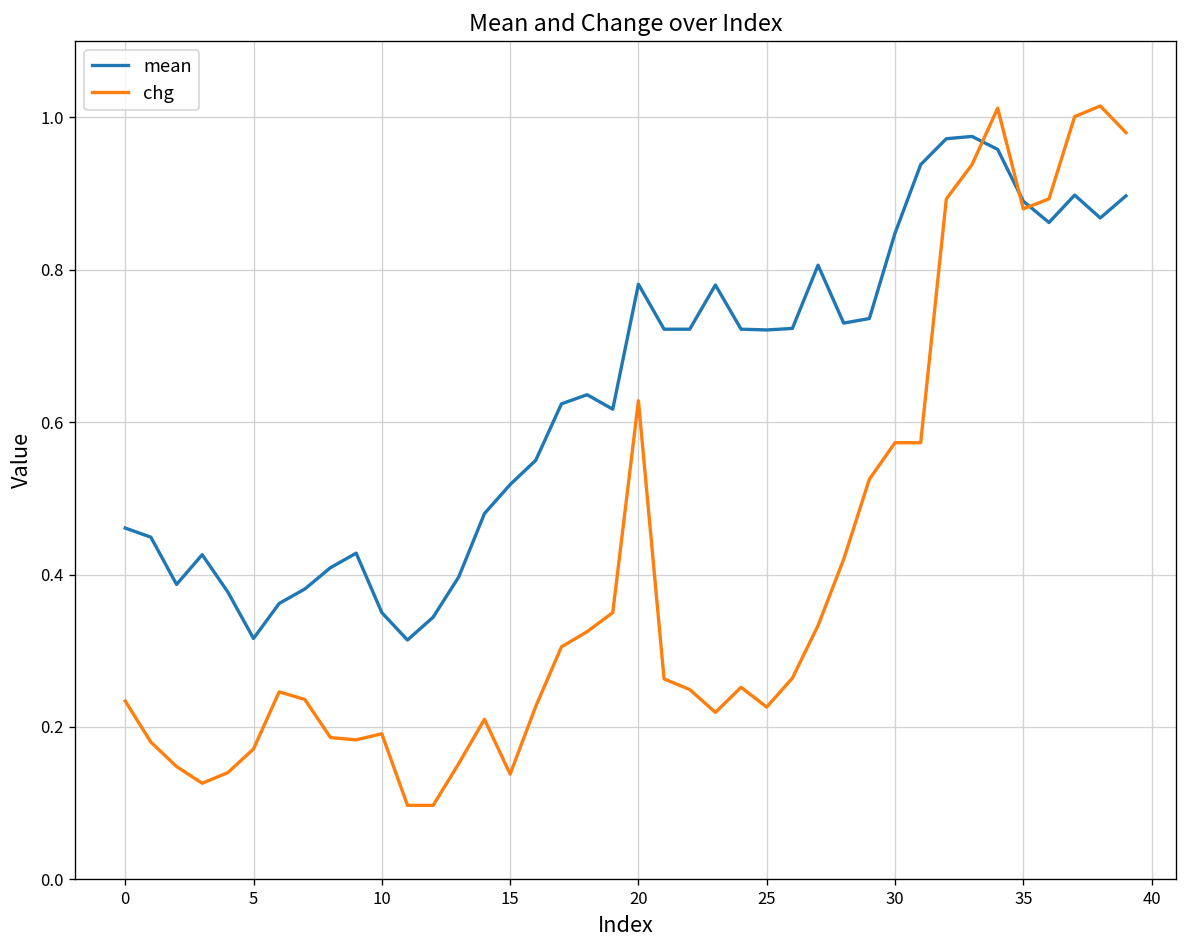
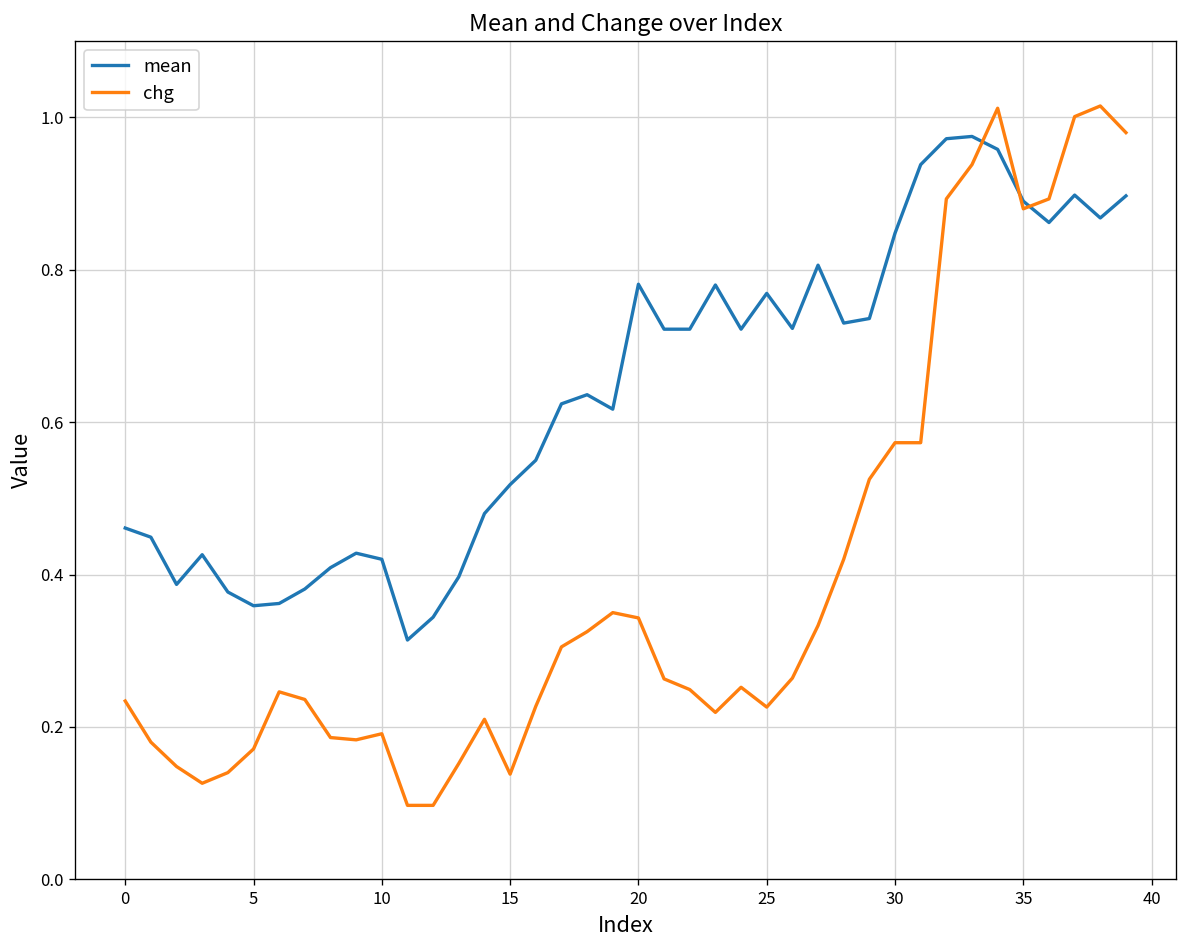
mean, 5: 0.32 -> 0.36
mean, 10: 0.35 -> 0.42
chg, 20: 0.63 -> 0.34
mean, 25: 0.72 -> 0.77
